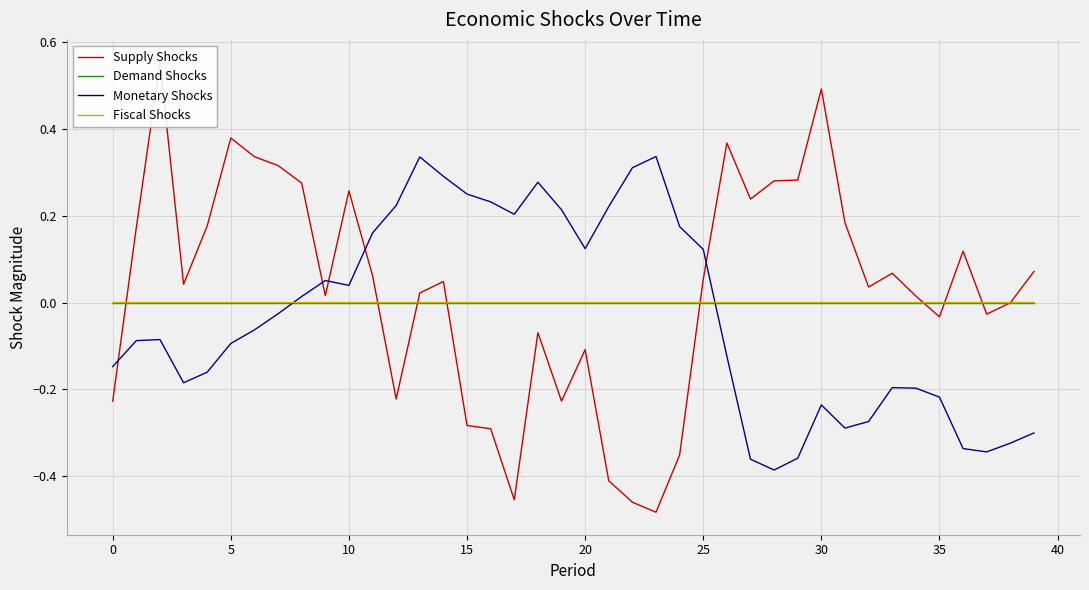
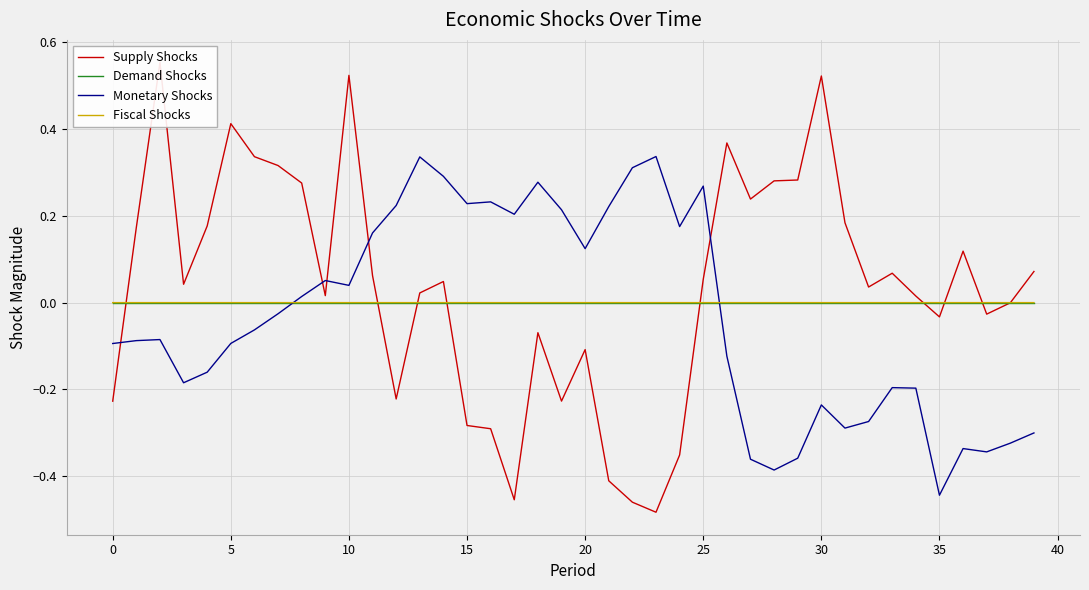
Monetary Shocks, 0: -0.15 -> -0.09
Supply Shocks, 5: 0.38 -> 0.41
Supply Shocks, 10: 0.26 -> 0.52
Monetary Shocks, 15: 0.25 -> 0.23
Monetary Shocks, 25: 0.12 -> 0.27
Supply Shocks, 30: 0.49 -> 0.52
Monetary Shocks, 35: -0.22 -> -0.44
